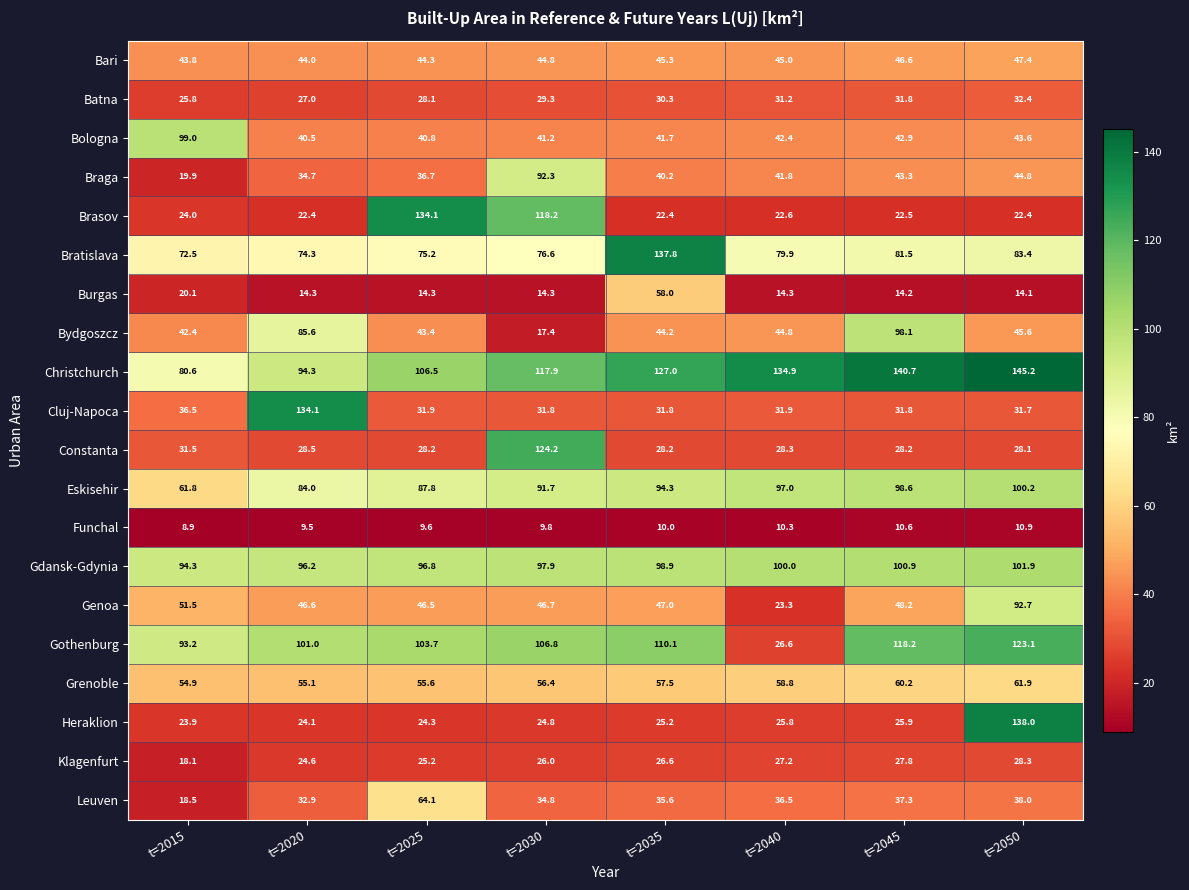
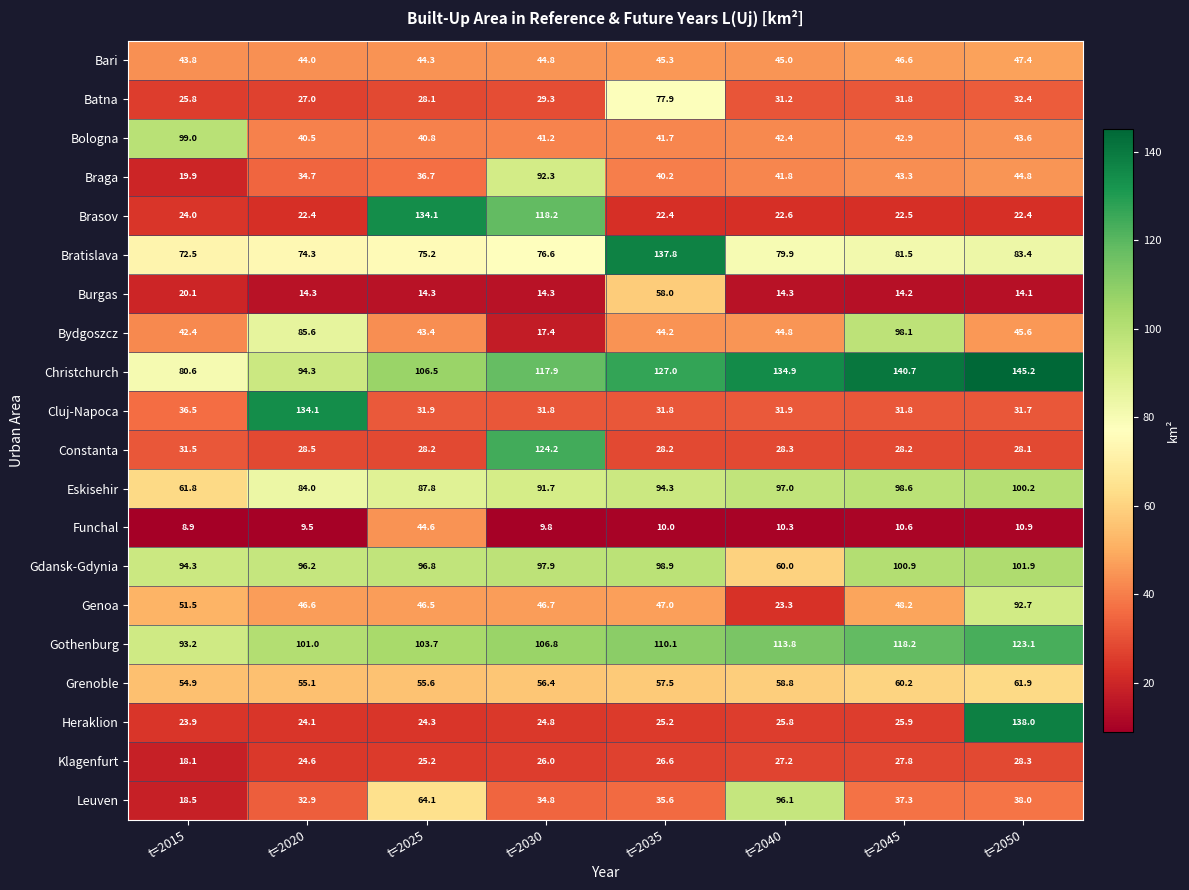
Batna, t=2035: 30.3 -> 77.9
Funchal, t=2025: 9.6 -> 44.6
Gdansk-Gdynia, t=2040: 100.0 -> 60.0
Gothenburg, t=2040: 26.6 -> 113.8
Leuven, t=2040: 36.5 -> 96.1
